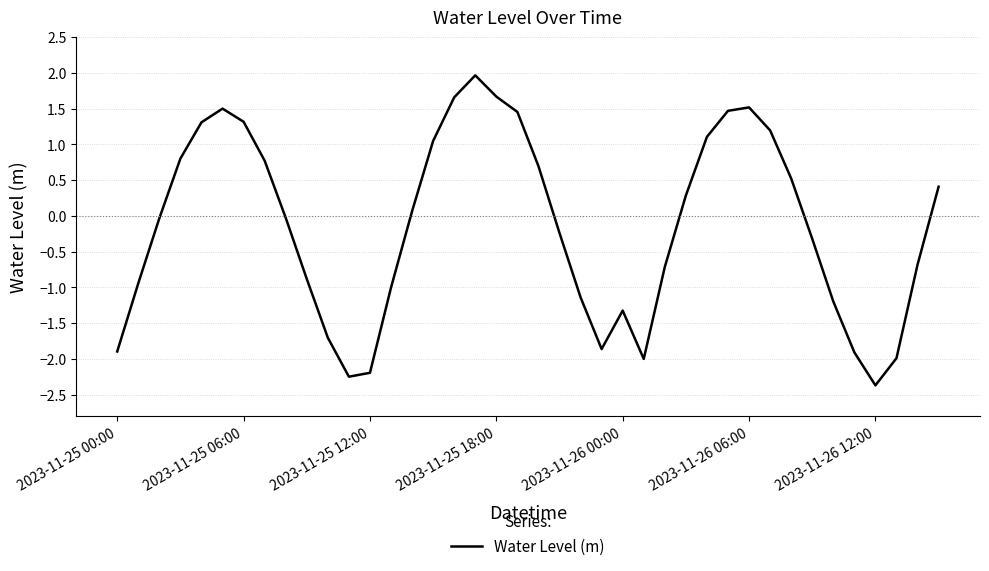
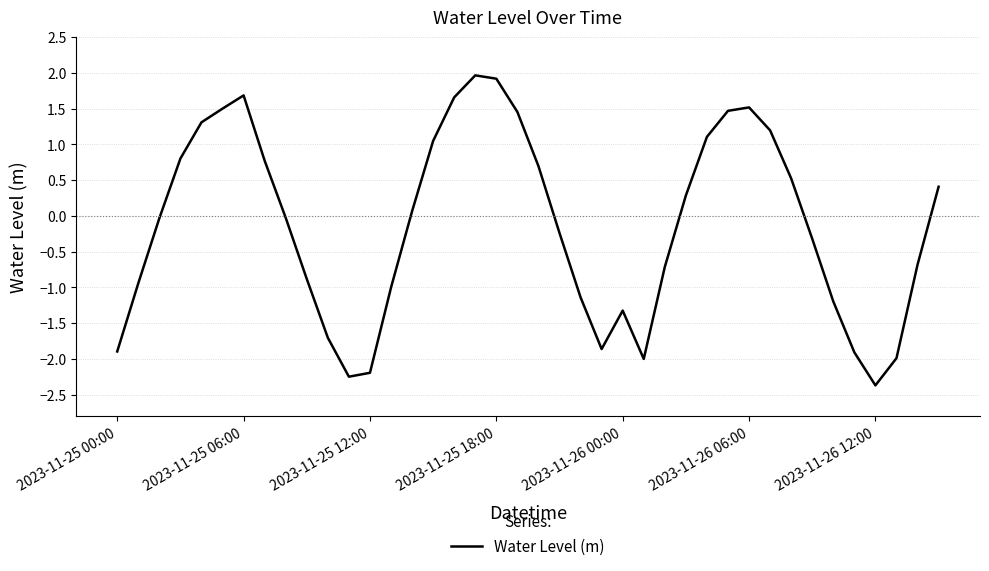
2023-11-25 06:00: 1.3 -> 1.7
2023-11-25 18:00: 1.7 -> 1.9
